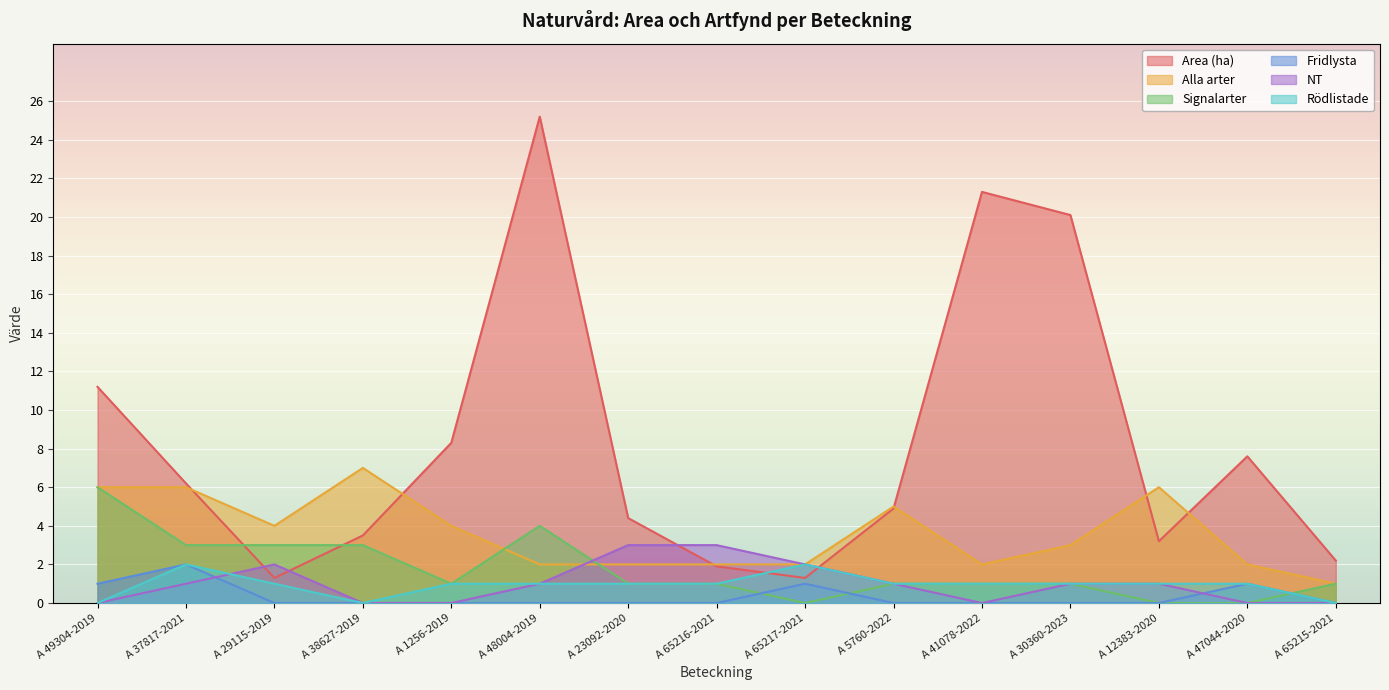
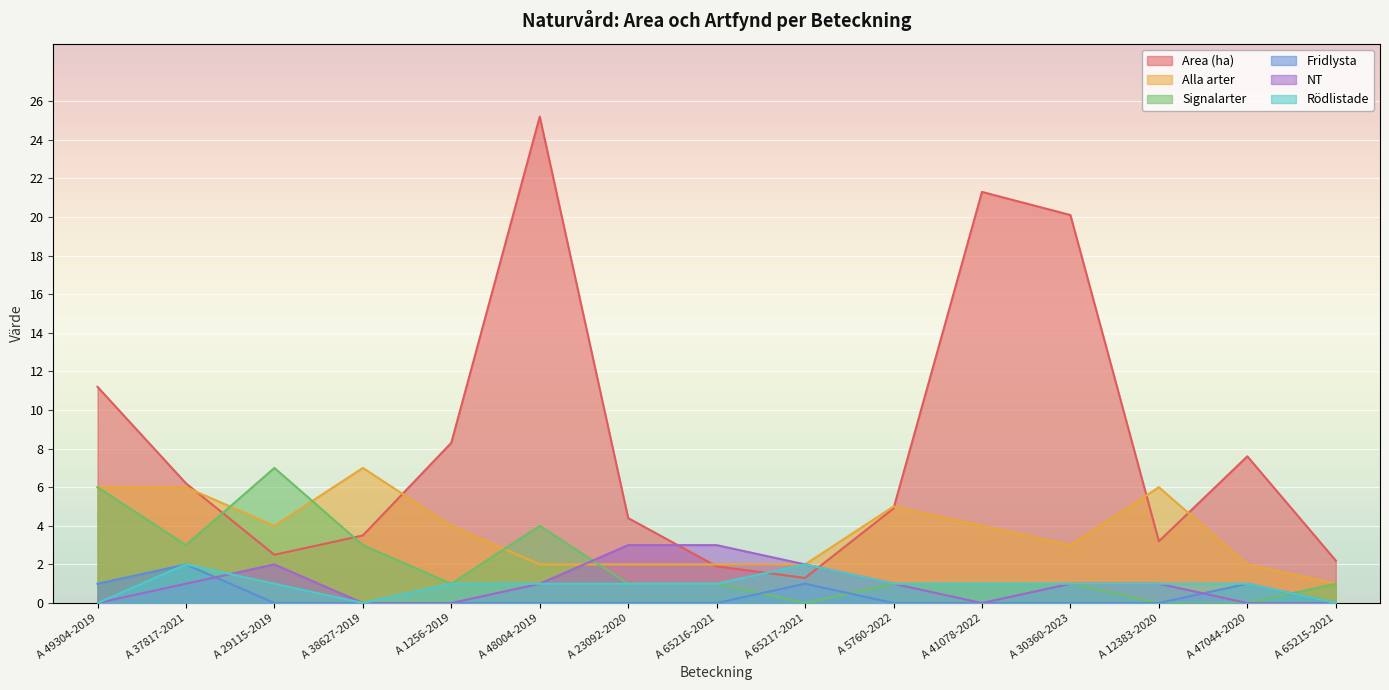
Area (ha), A 29115-2019: 1.3 -> 2.5
Signalarter, A 29115-2019: 3 -> 7
Alla arter, A 41078-2022: 2 -> 4
